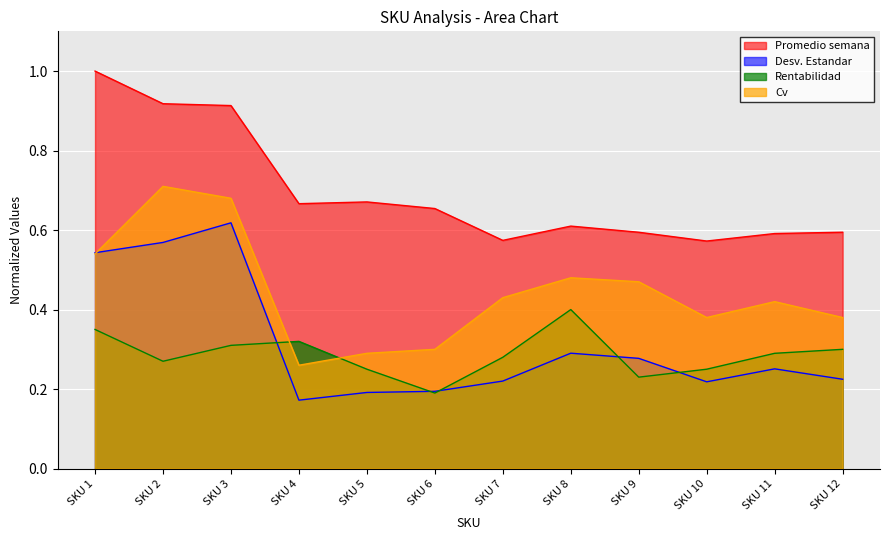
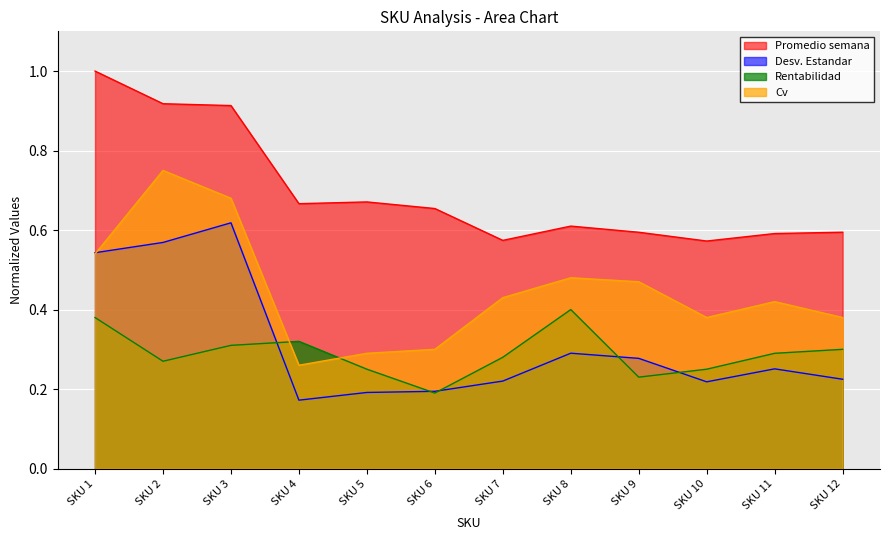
Rentabilidad, SKU 1: 0.35 -> 0.38
Cv, SKU 2: 0.71 -> 0.75
